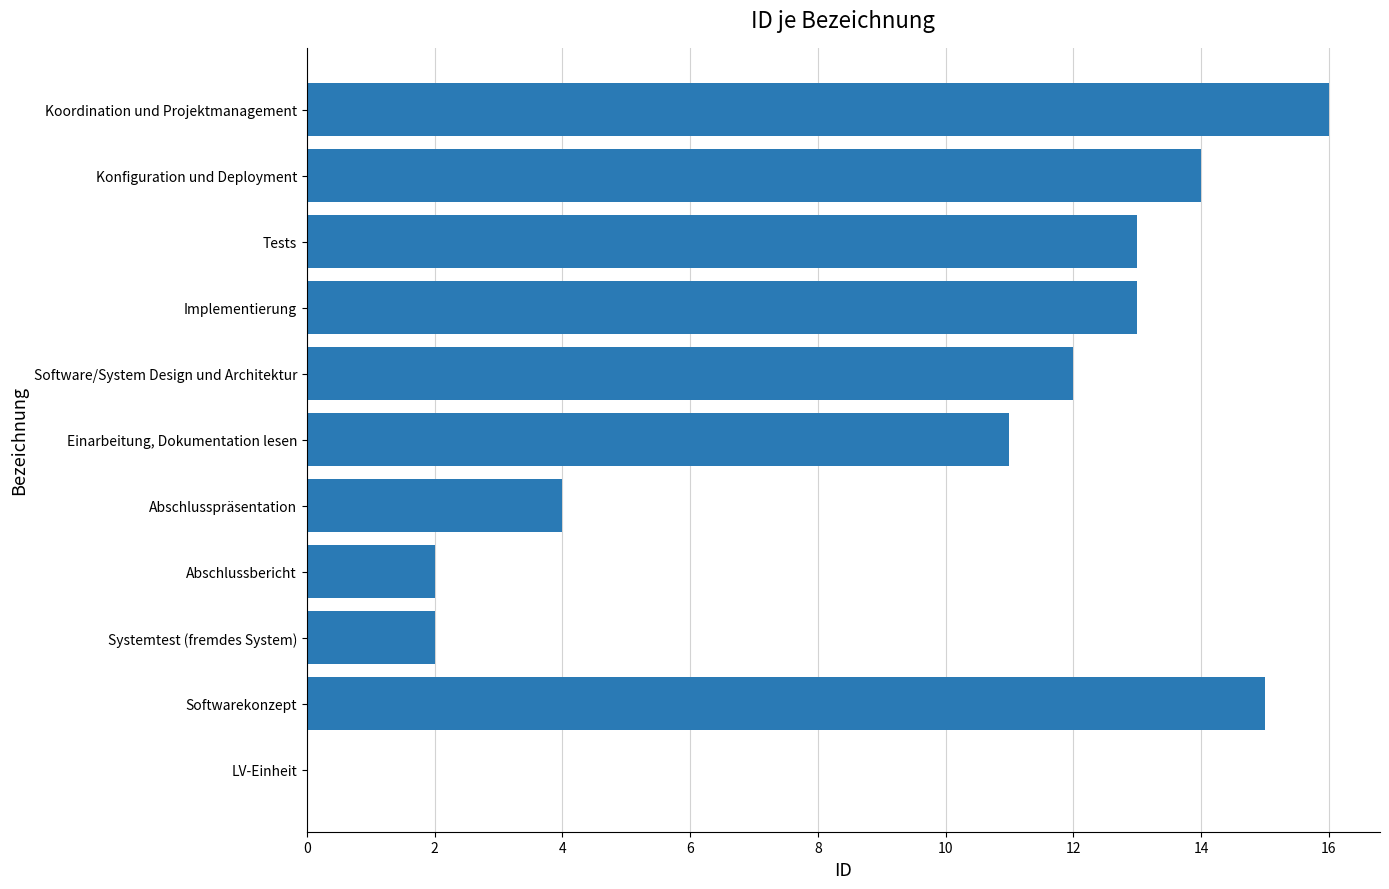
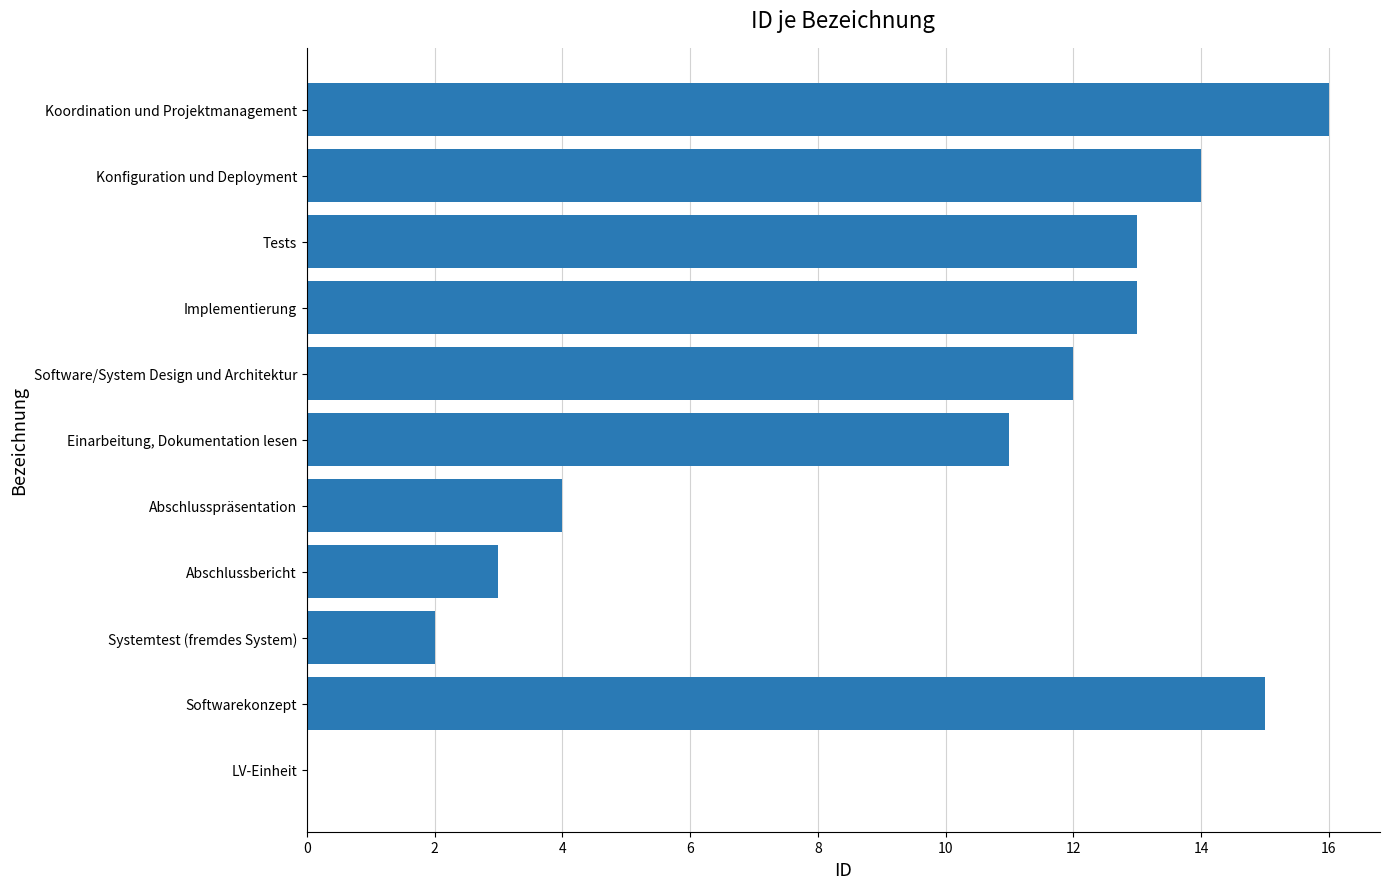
Abschlussbericht: 2 -> 3
